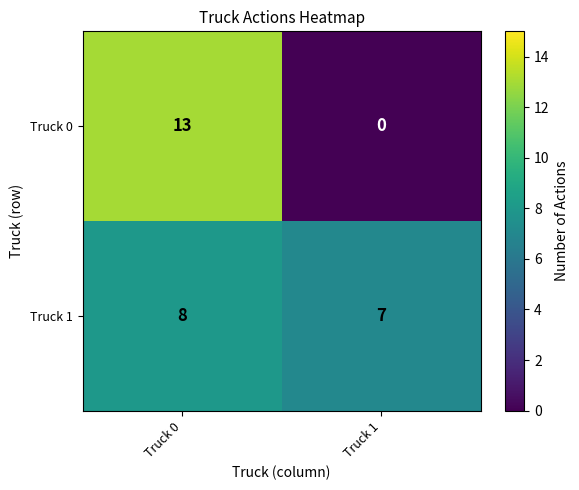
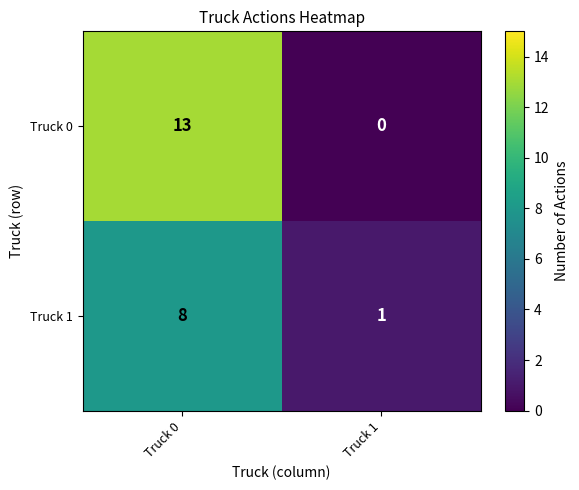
Truck 1, Truck 1: 7 -> 1
